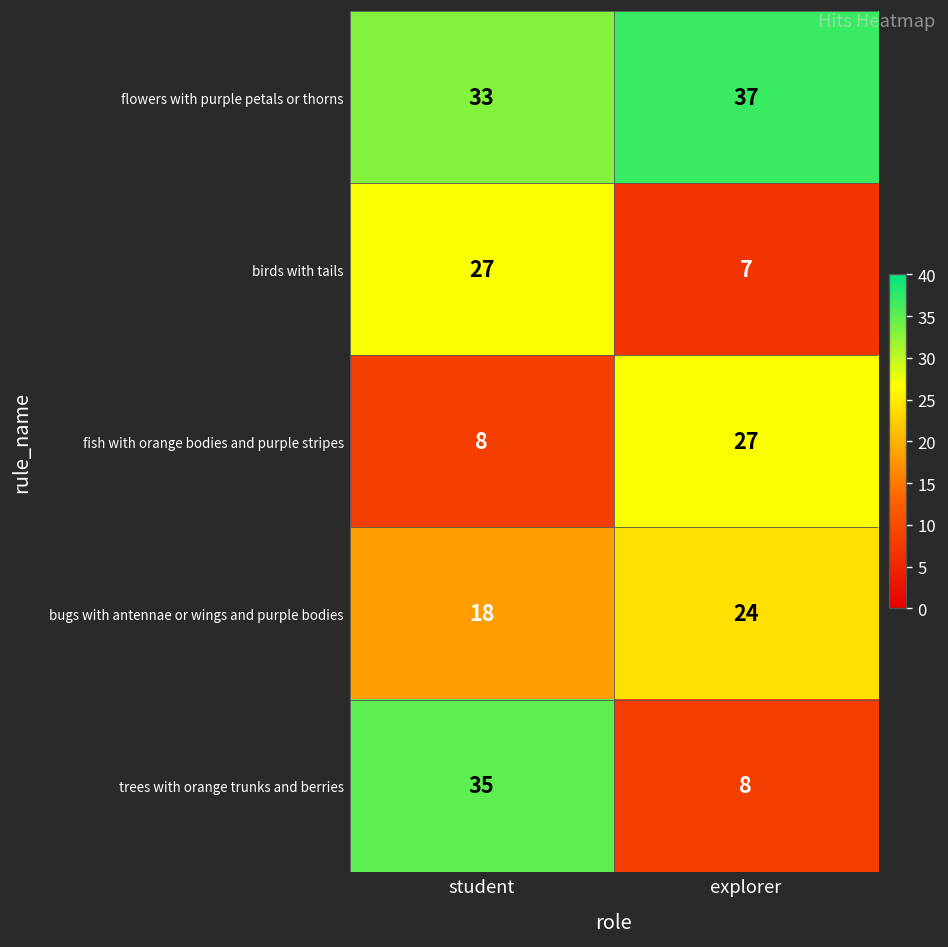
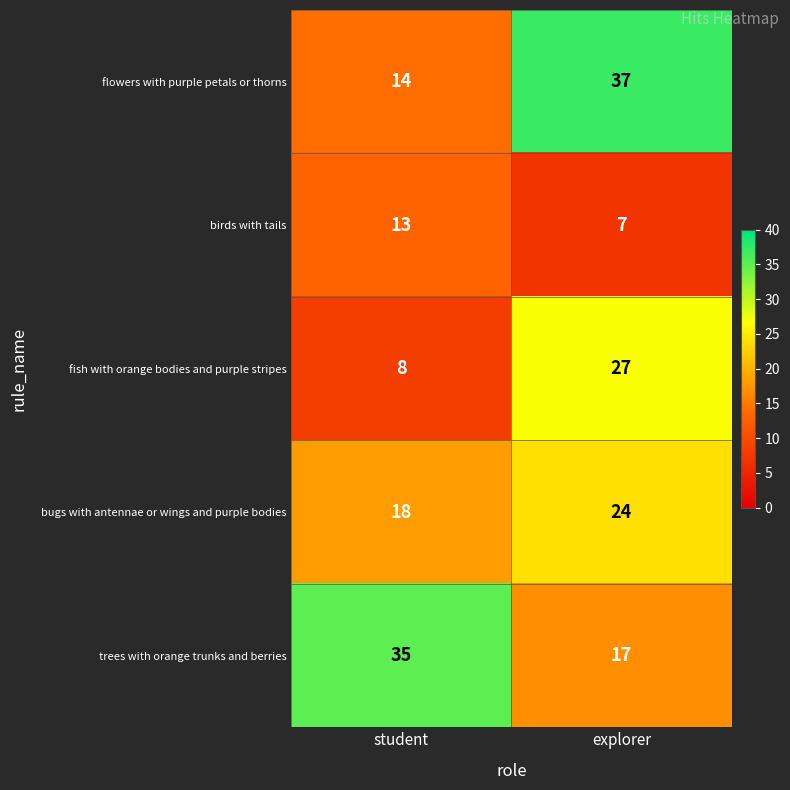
flowers with purple petals or thorns, student: 33 -> 14
birds with tails, student: 27 -> 13
trees with orange trunks and berries, explorer: 8 -> 17
